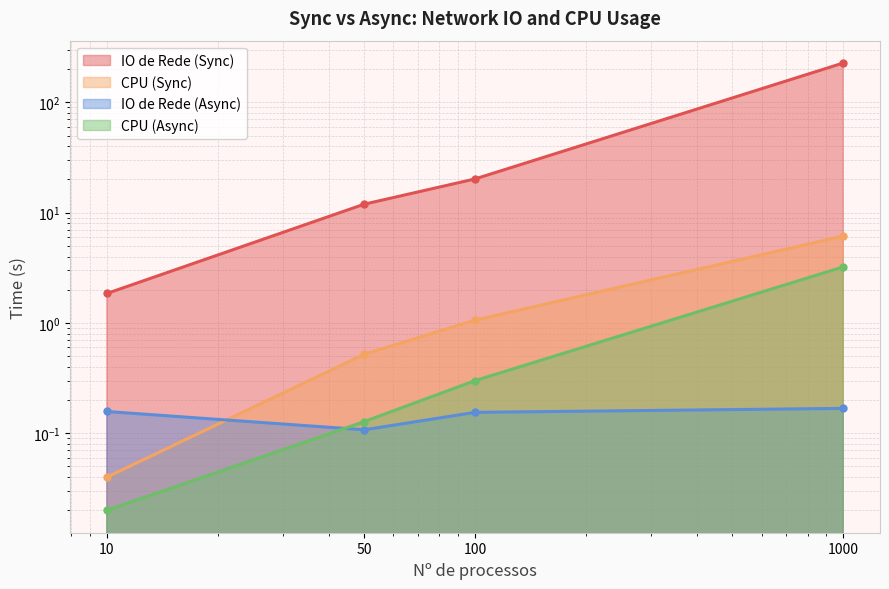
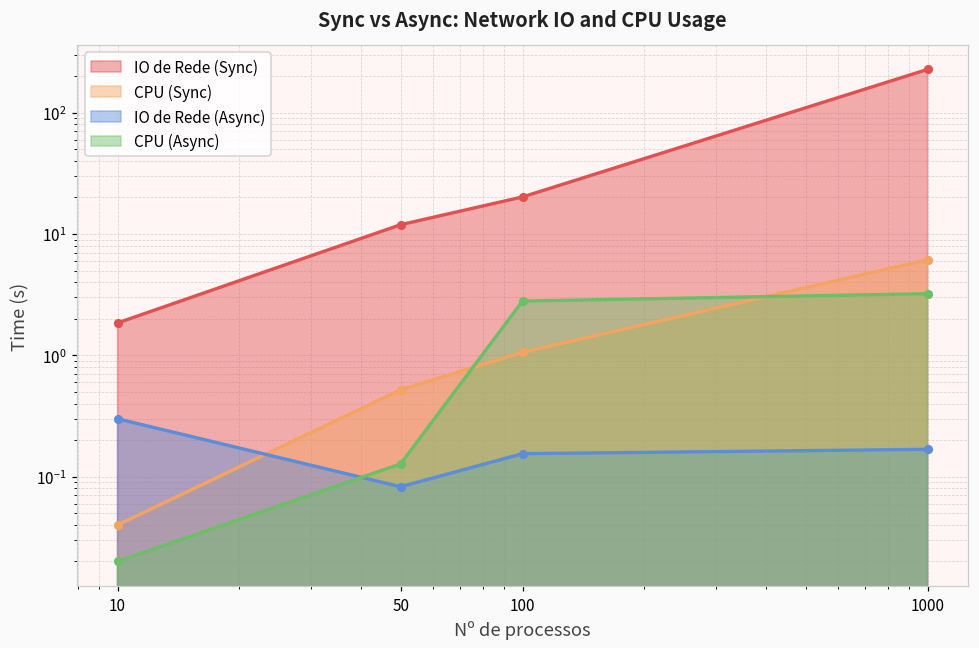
IO de Rede (Async), 10: 0.16 -> 0.30
IO de Rede (Async), 50: 0.11 -> 0.08
CPU (Async), 100: 0.3 -> 2.8
